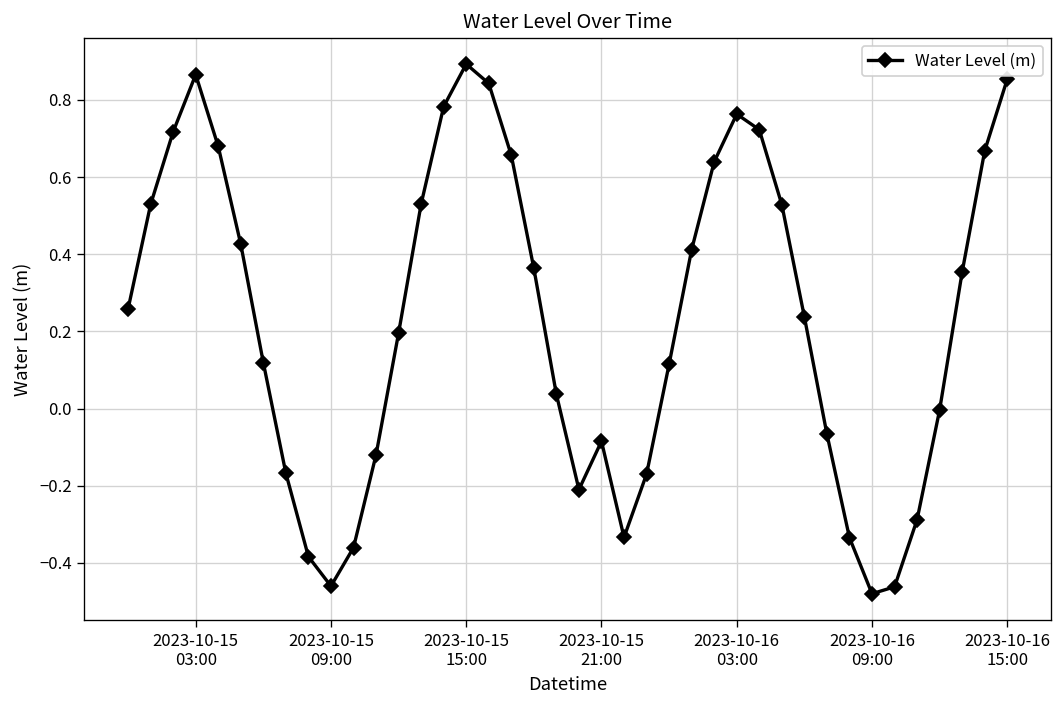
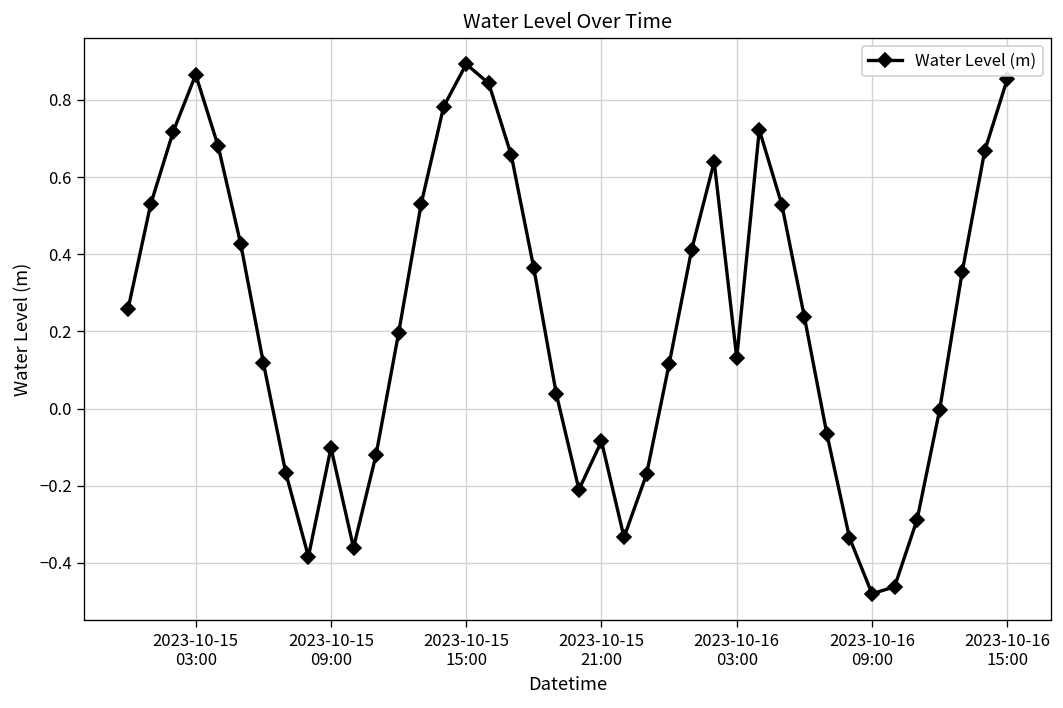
2023-10-15 09:00: -0.46 -> -0.10
2023-10-16 03:00: 0.76 -> 0.13
